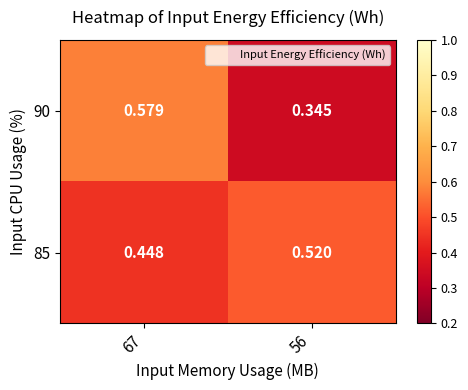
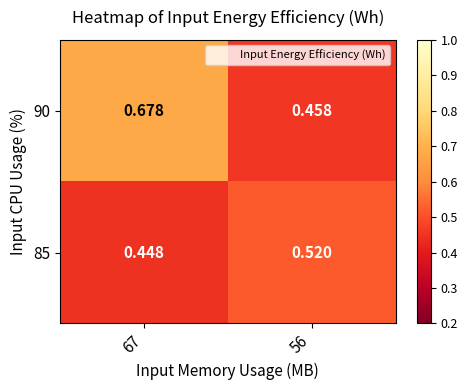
90, 67: 0.579 -> 0.678
90, 56: 0.345 -> 0.458
